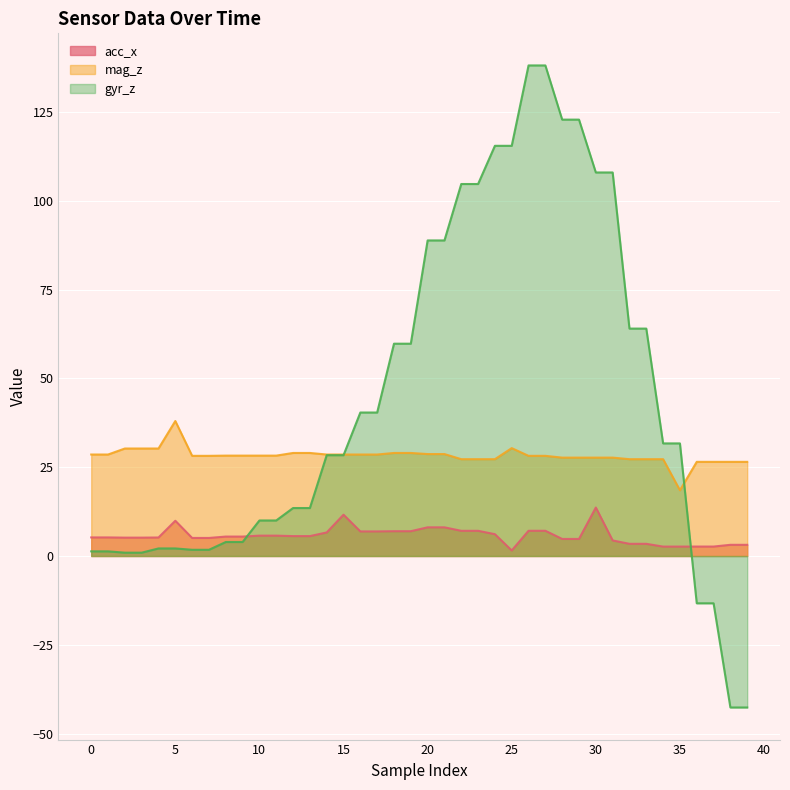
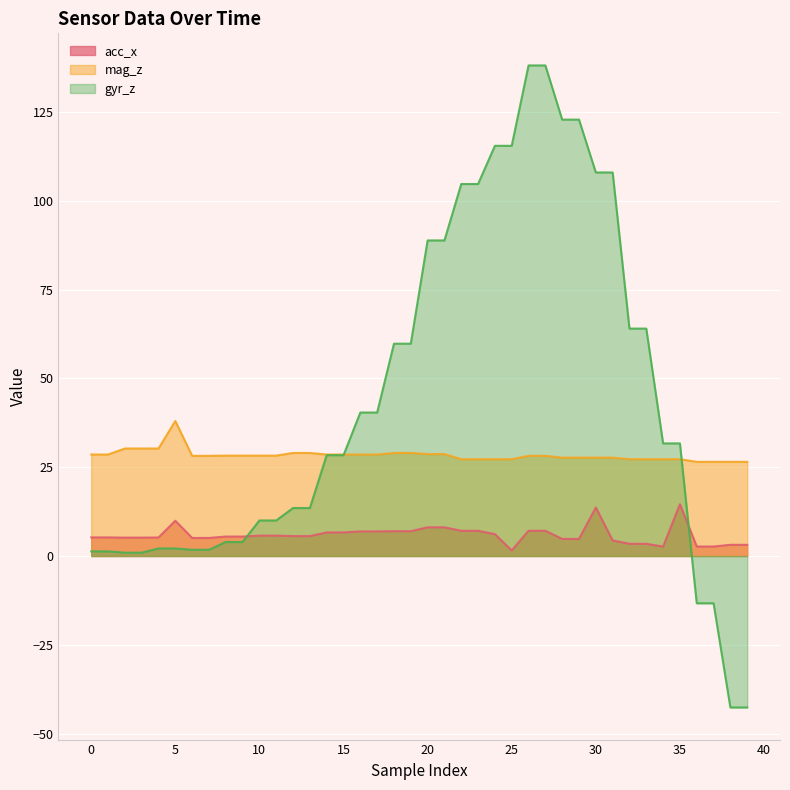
acc_x, 15: 12 -> 7
mag_z, 25: 30 -> 27
acc_x, 35: 3 -> 15
mag_z, 35: 19 -> 27
